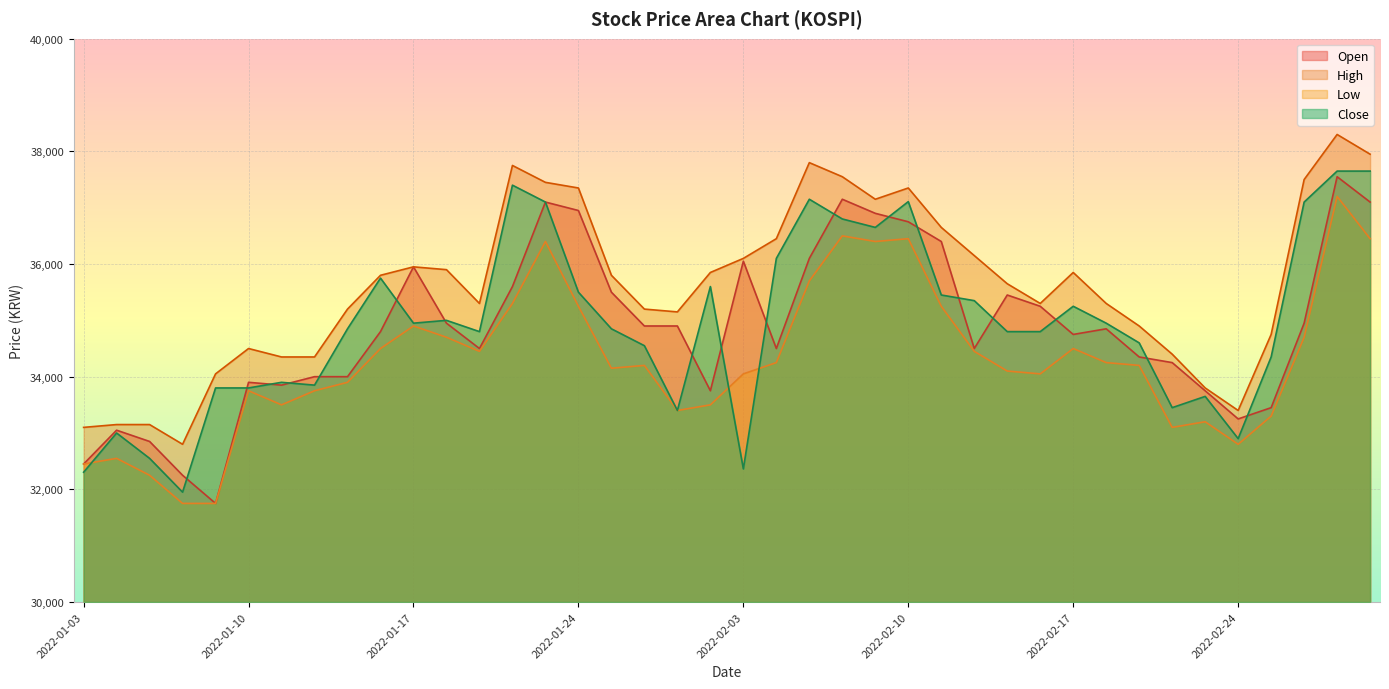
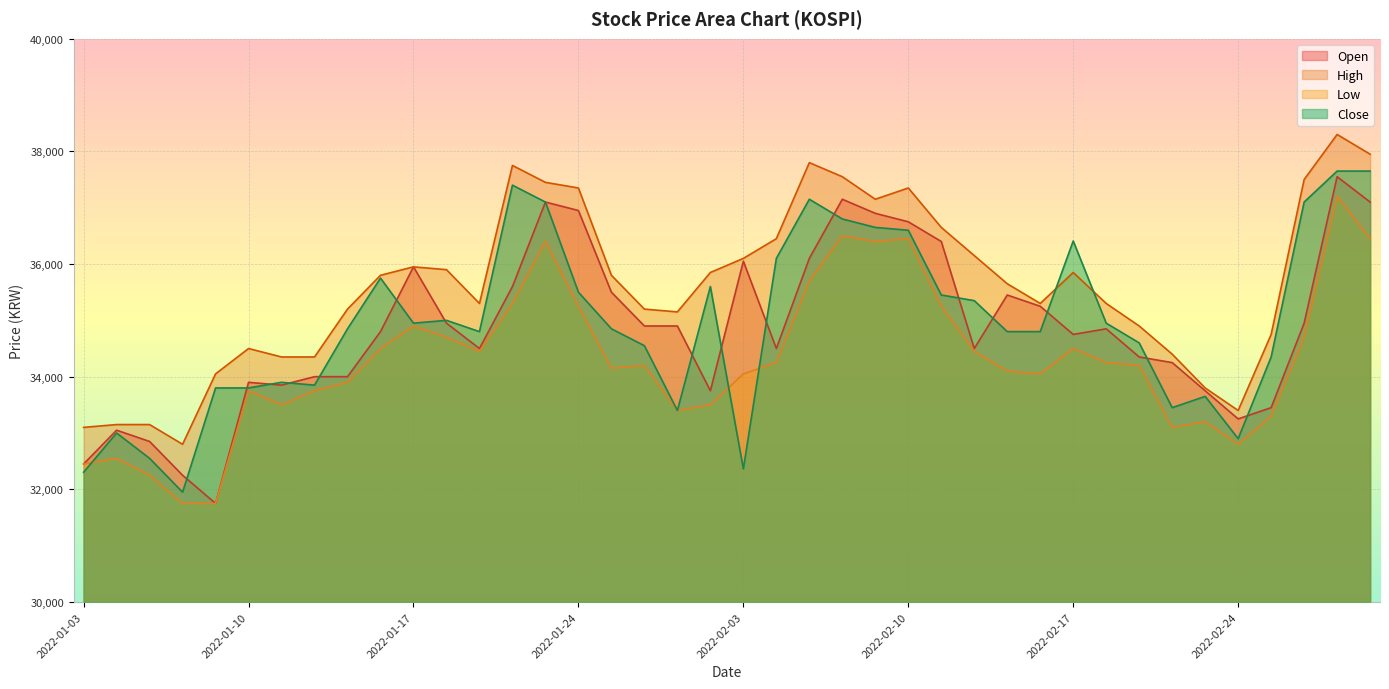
Close, 2022-02-10: 37,100 -> 36,600
Close, 2022-02-17: 35,300 -> 36,400
